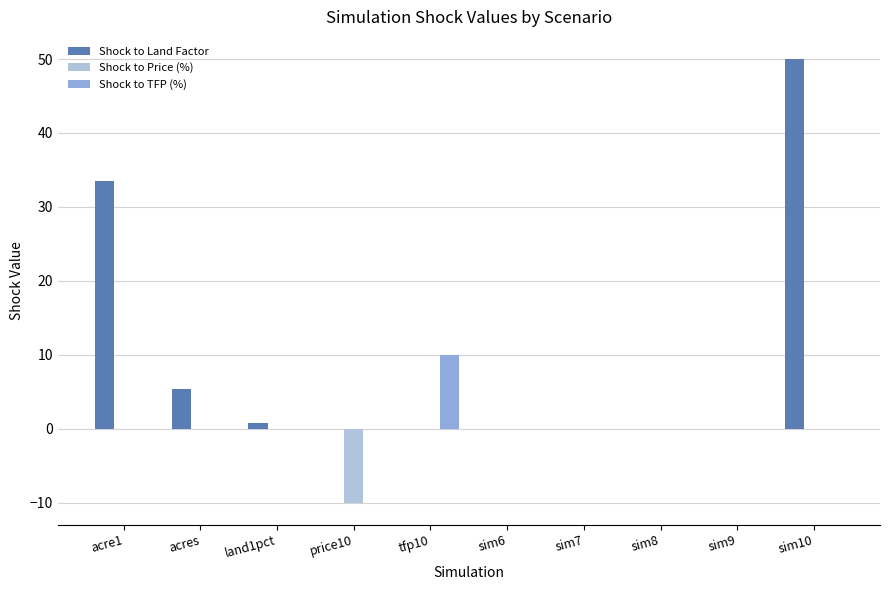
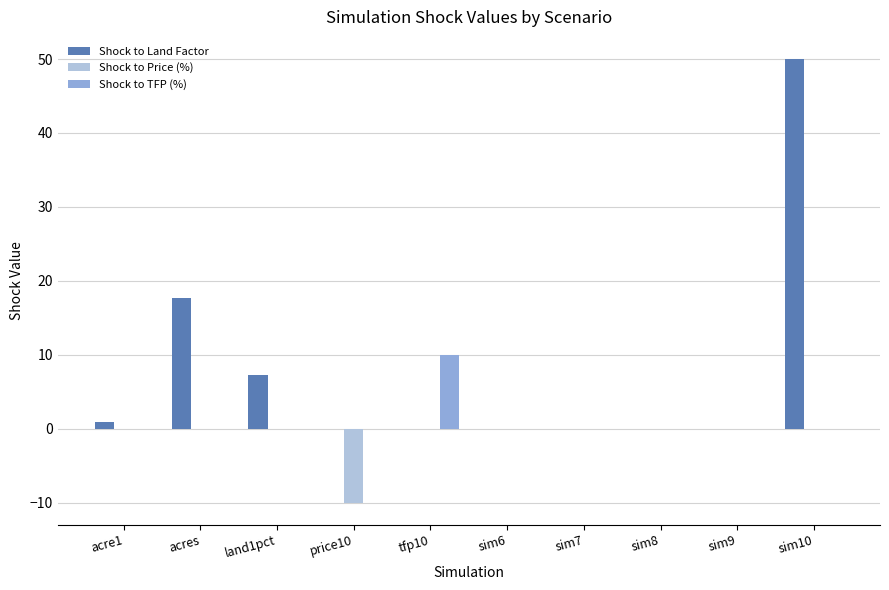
Shock to Land Factor, acre1: 34 -> 1
Shock to Land Factor, acres: 5 -> 18
Shock to Land Factor, land1pct: 1 -> 7
